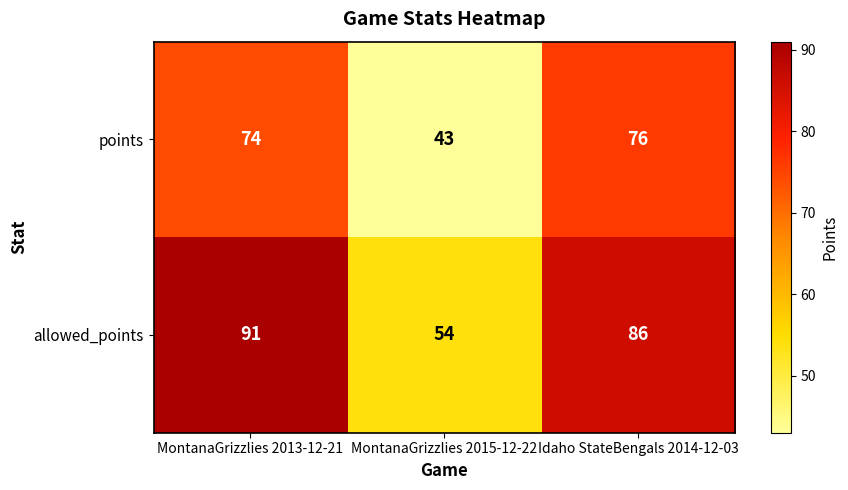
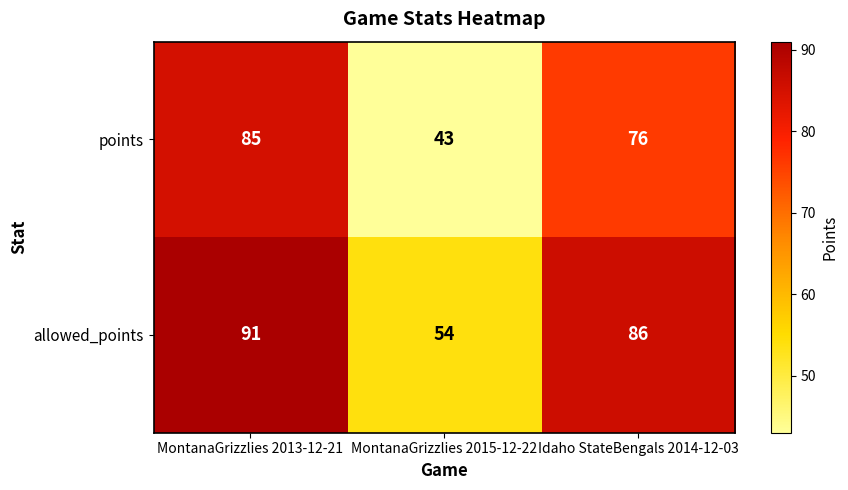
points, MontanaGrizzlies 2013-12-21: 74 -> 85
